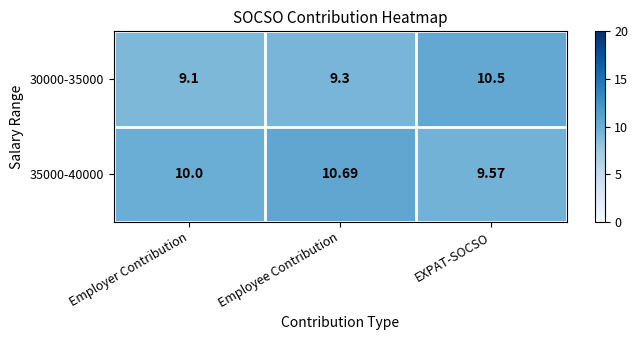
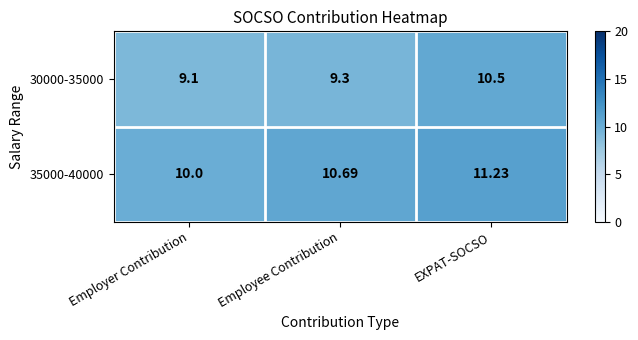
35000-40000, EXPAT-SOCSO: 9.57 -> 11.23
